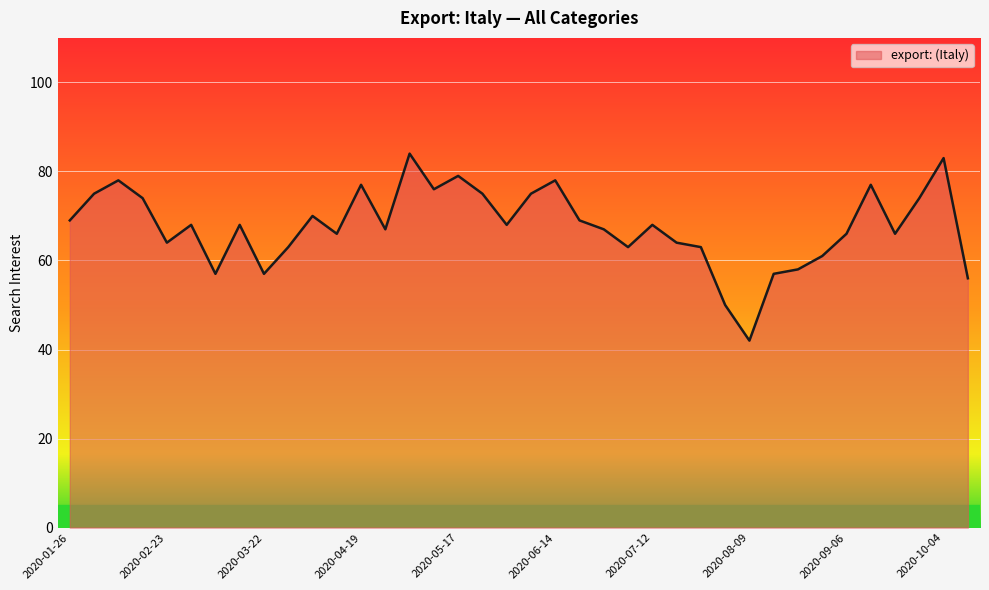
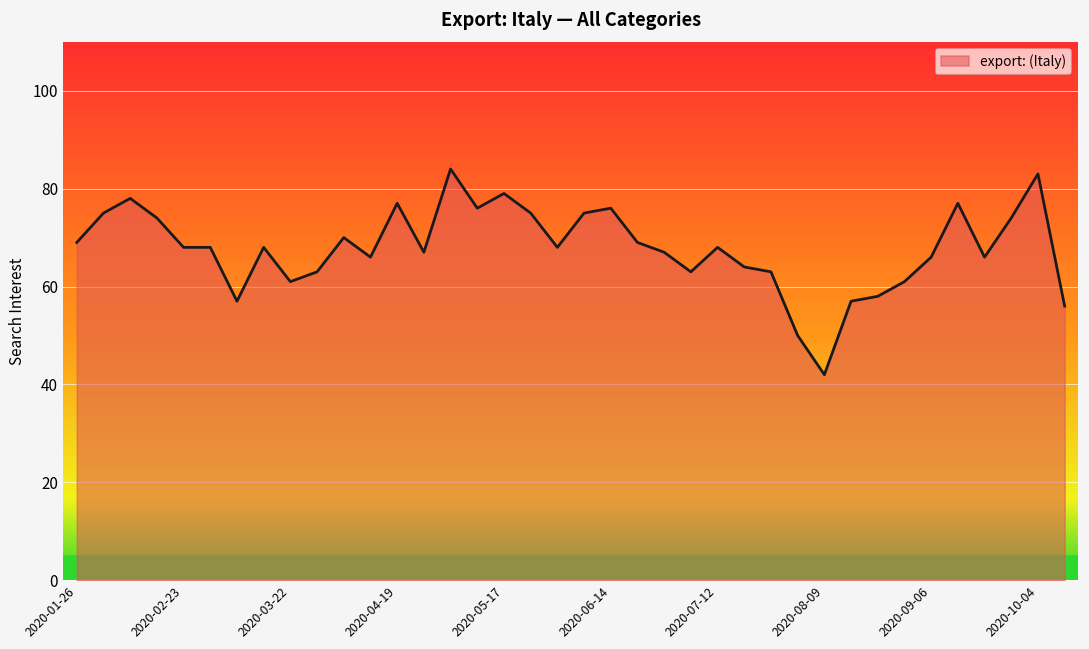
2020-02-23: 64 -> 68
2020-03-22: 57 -> 61
2020-06-14: 78 -> 76
